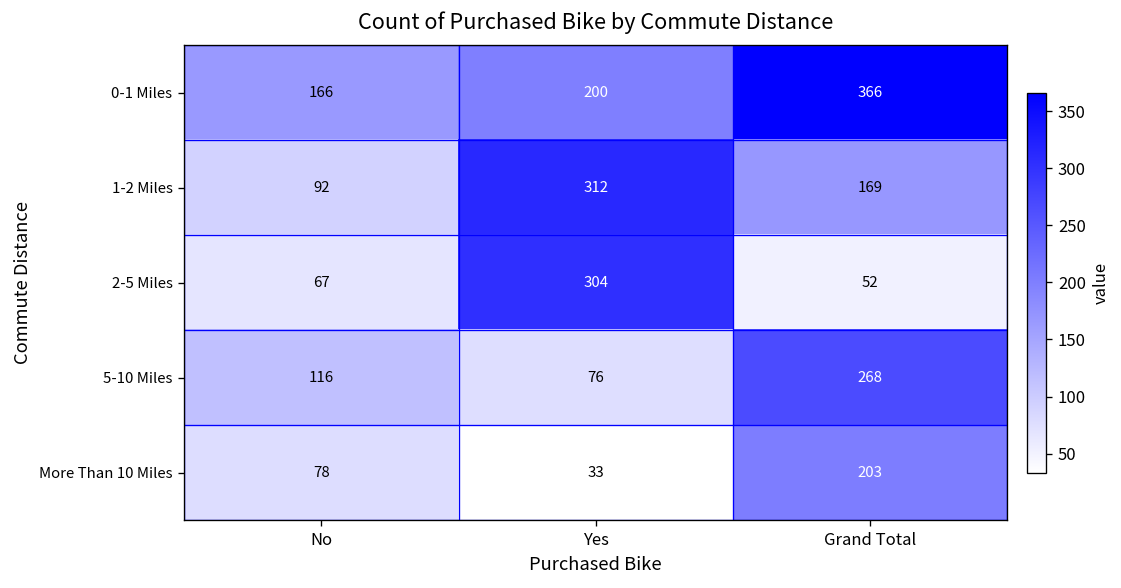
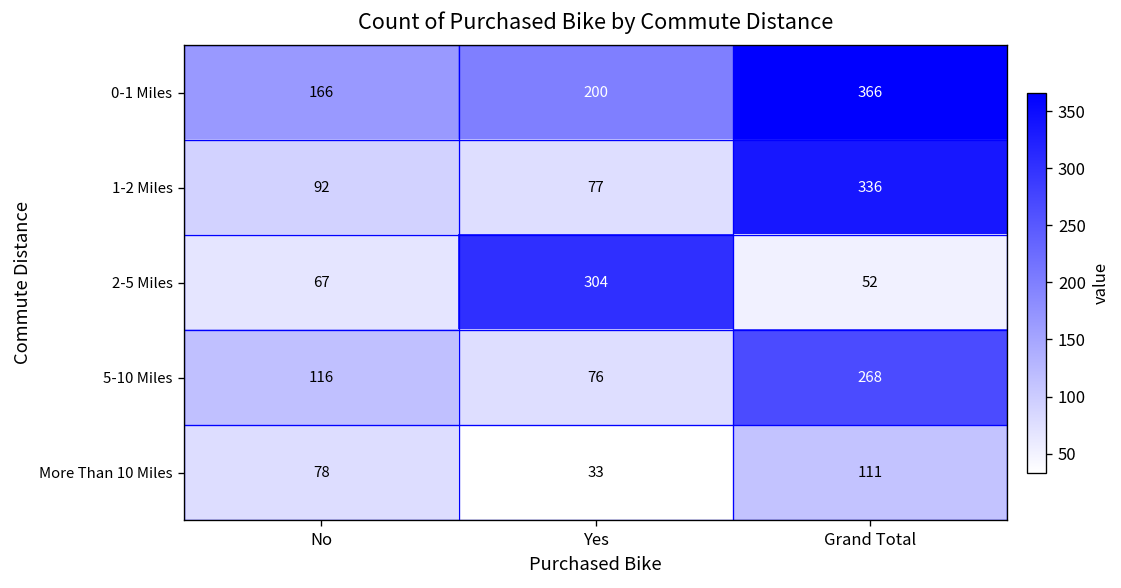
1-2 Miles, Yes: 312 -> 77
1-2 Miles, Grand Total: 169 -> 336
More Than 10 Miles, Grand Total: 203 -> 111
